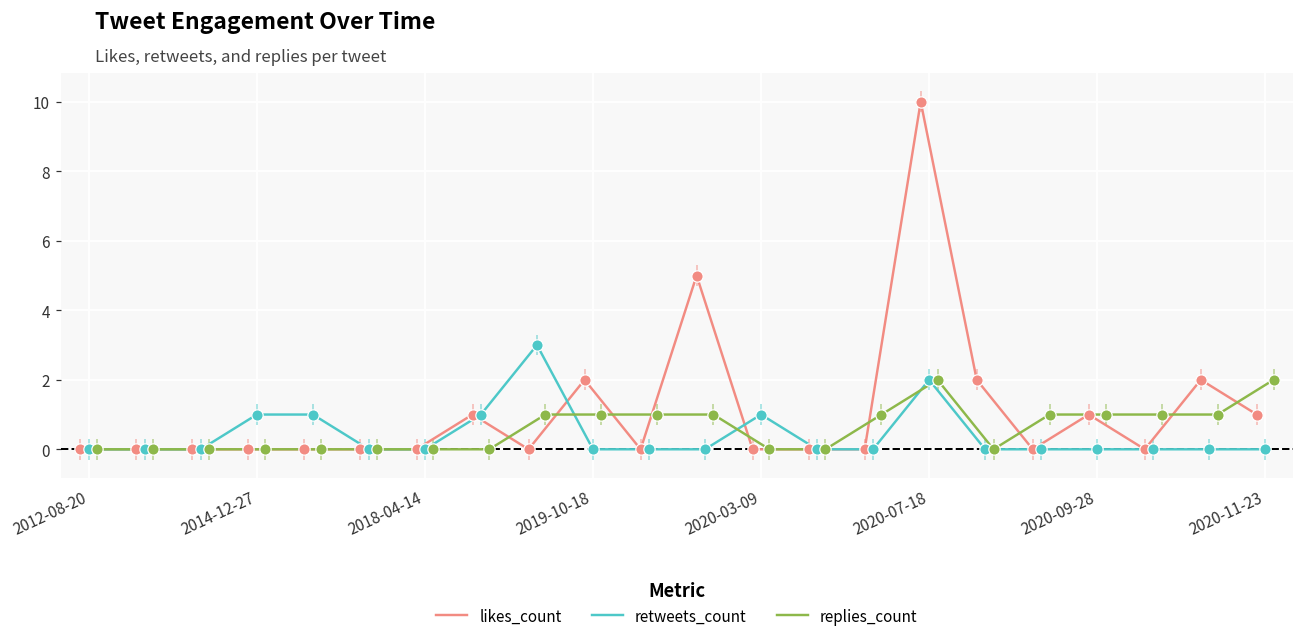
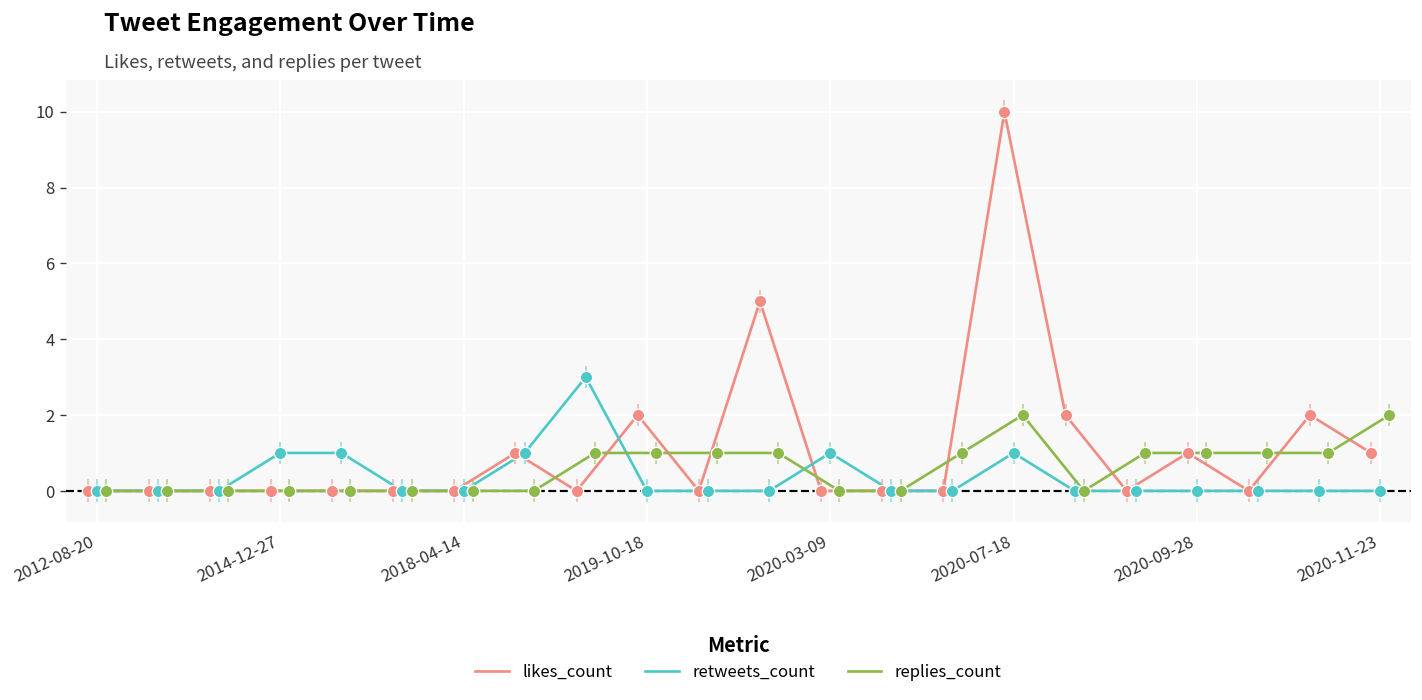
retweets_count, 2020-07-18: 2 -> 1
